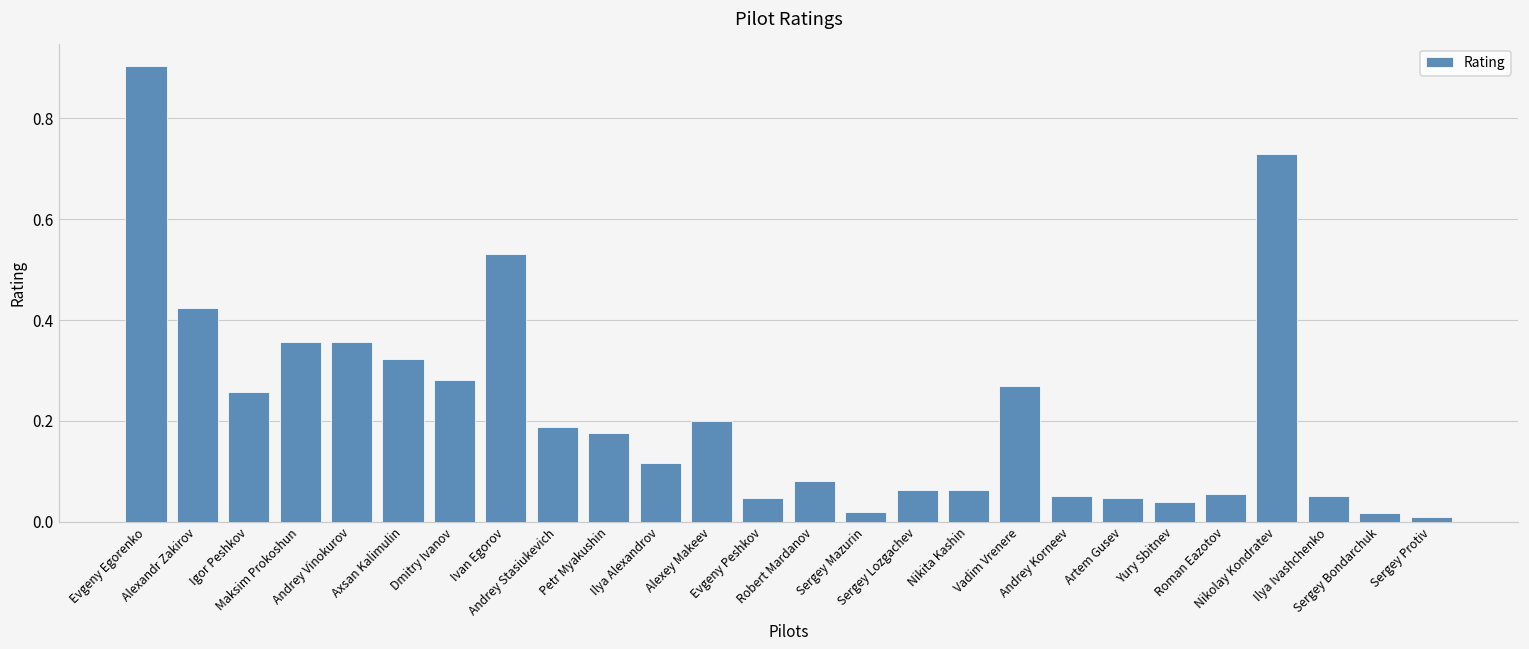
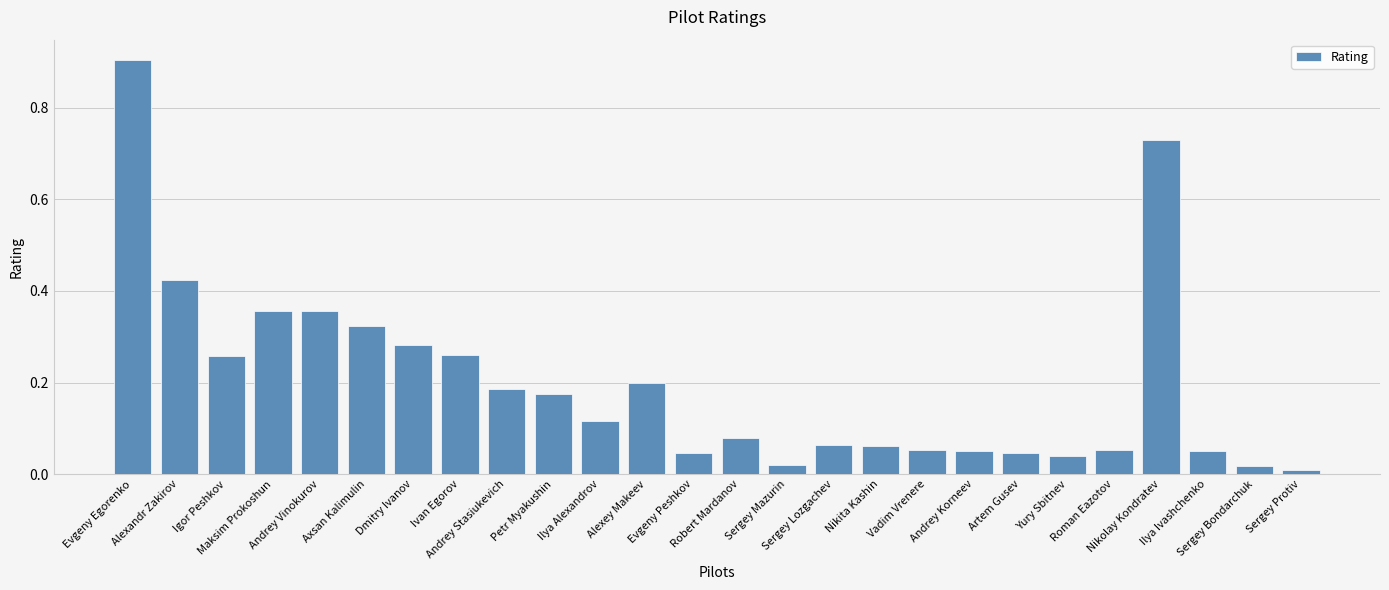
Ivan Egorov: 0.53 -> 0.26
Vadim Vrenere: 0.27 -> 0.05
